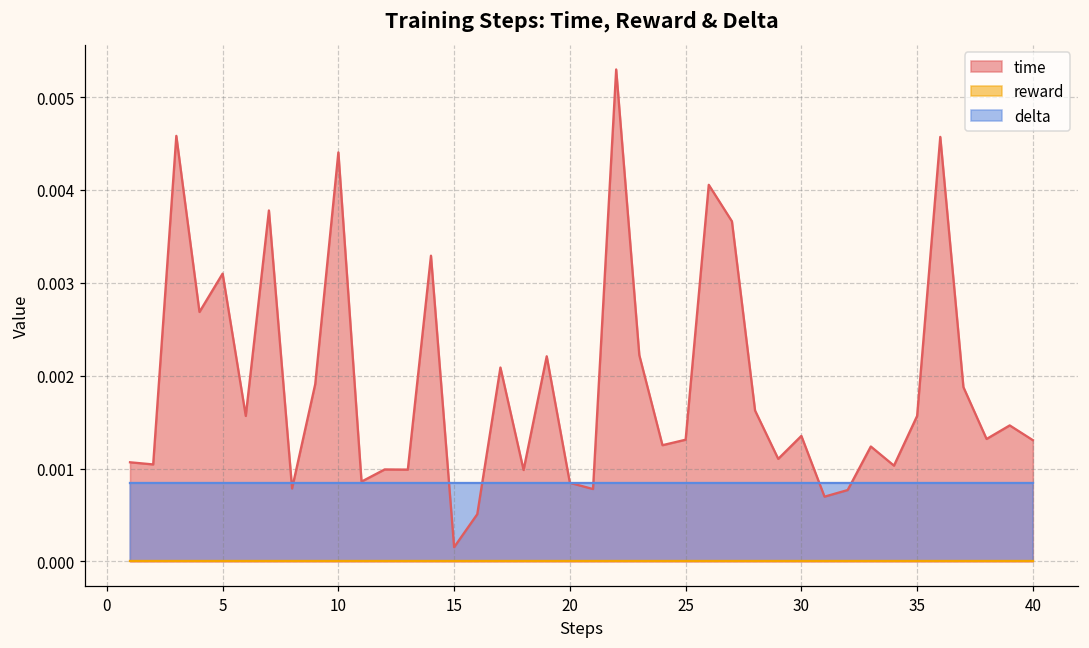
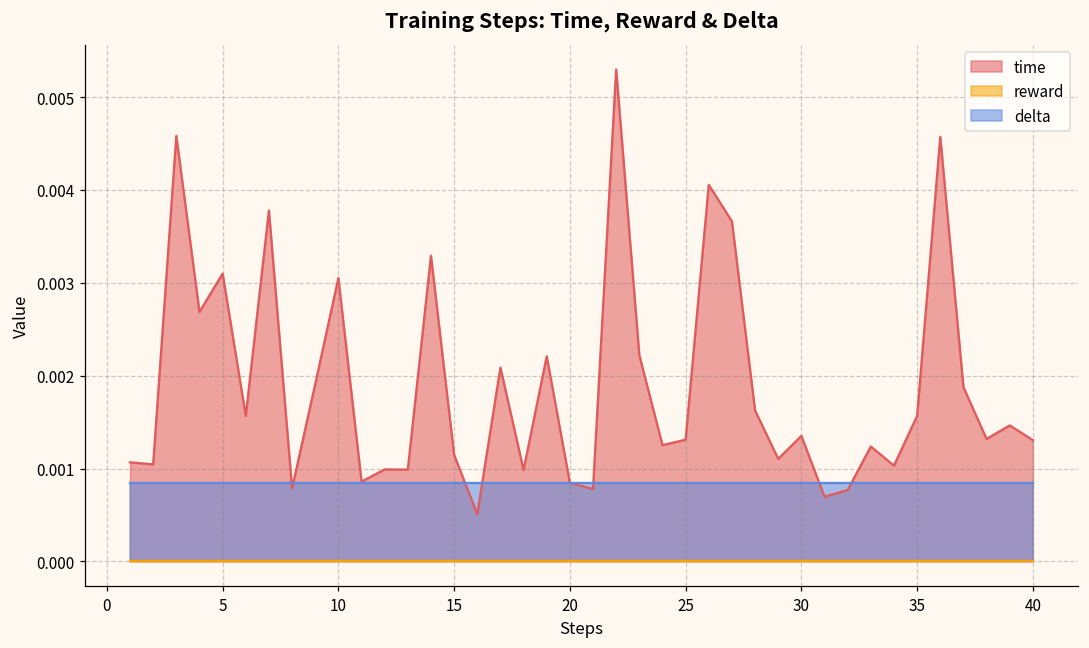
time, 10: 0.0044 -> 0.0031
time, 15: 0.0002 -> 0.0011
